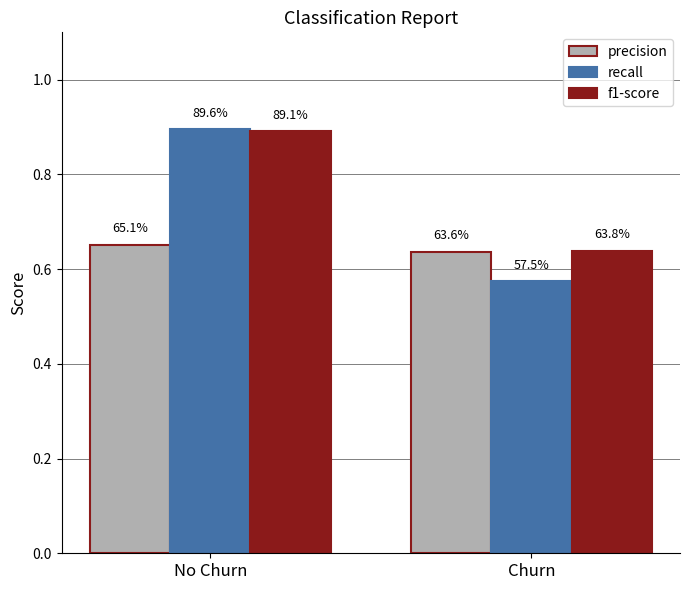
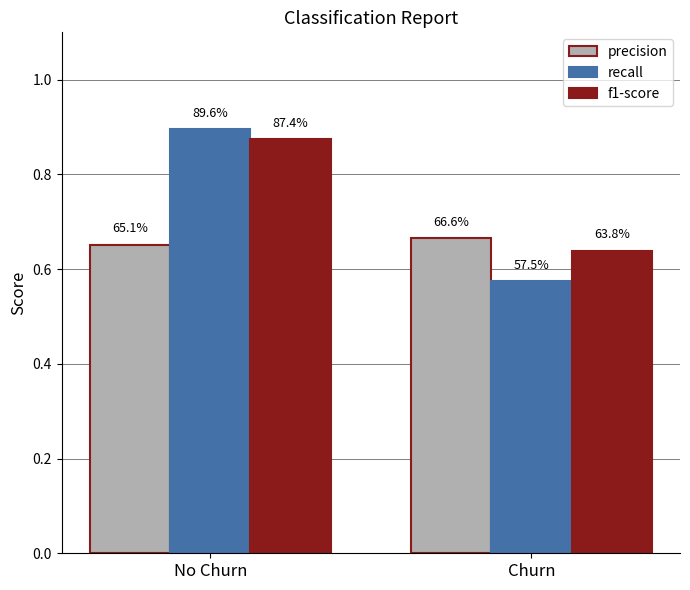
f1-score, No Churn: 89.1% -> 87.4%
precision, Churn: 63.6% -> 66.6%
